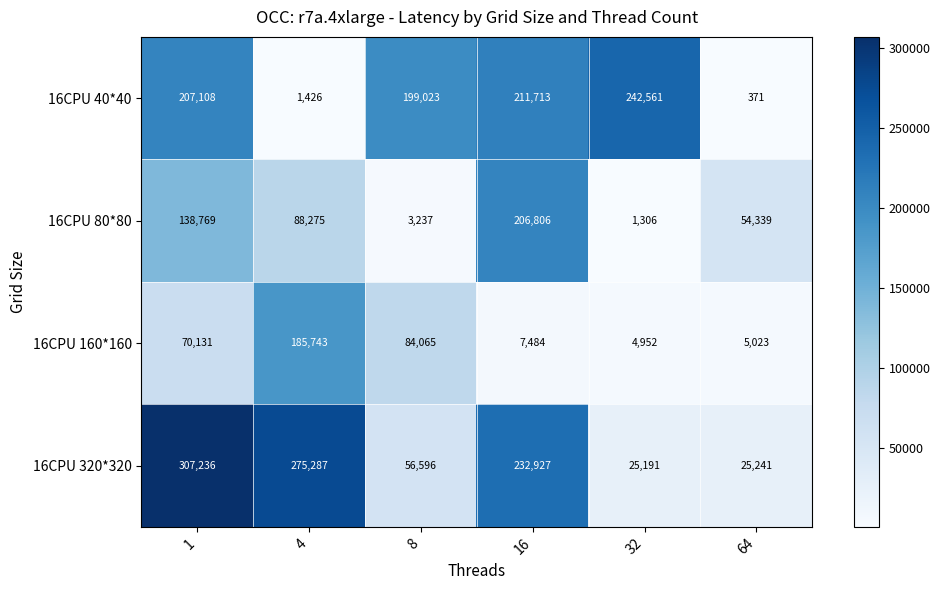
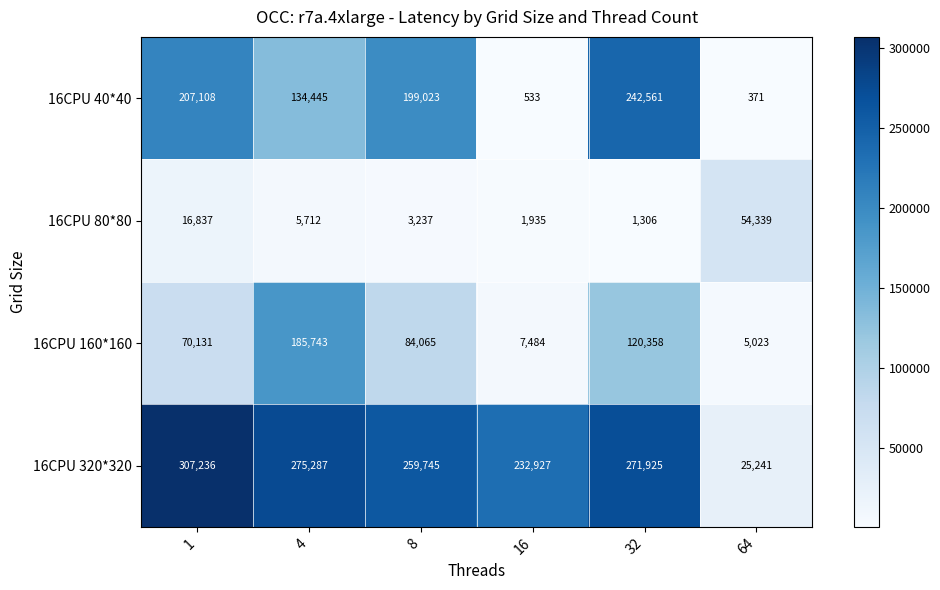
16CPU 40*40, 4: 1,426 -> 134,445
16CPU 40*40, 16: 211,713 -> 533
16CPU 80*80, 1: 138,769 -> 16,837
16CPU 80*80, 4: 88,275 -> 5,712
16CPU 80*80, 16: 206,806 -> 1,935
16CPU 160*160, 32: 4,952 -> 120,358
16CPU 320*320, 8: 56,596 -> 259,745
16CPU 320*320, 32: 25,191 -> 271,925
